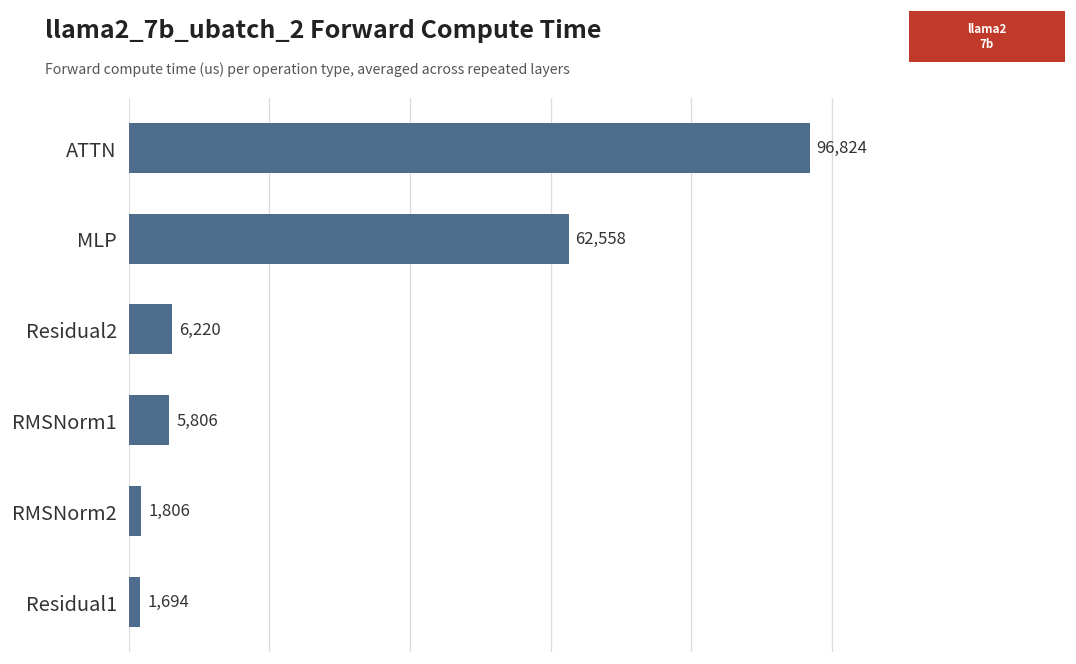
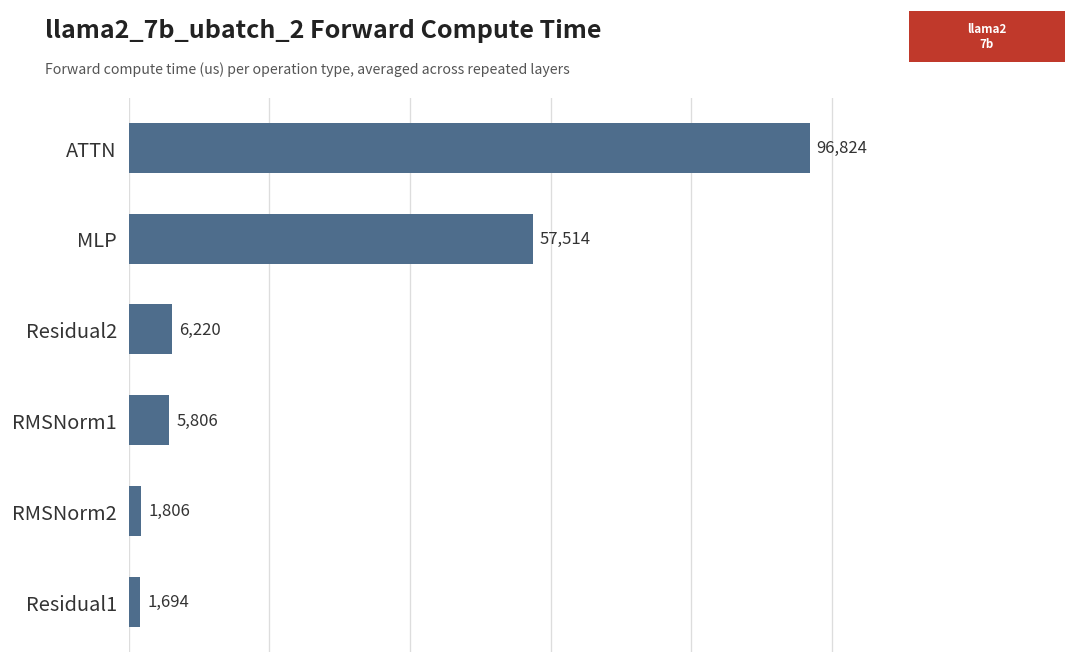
MLP: 62,558 -> 57,514
